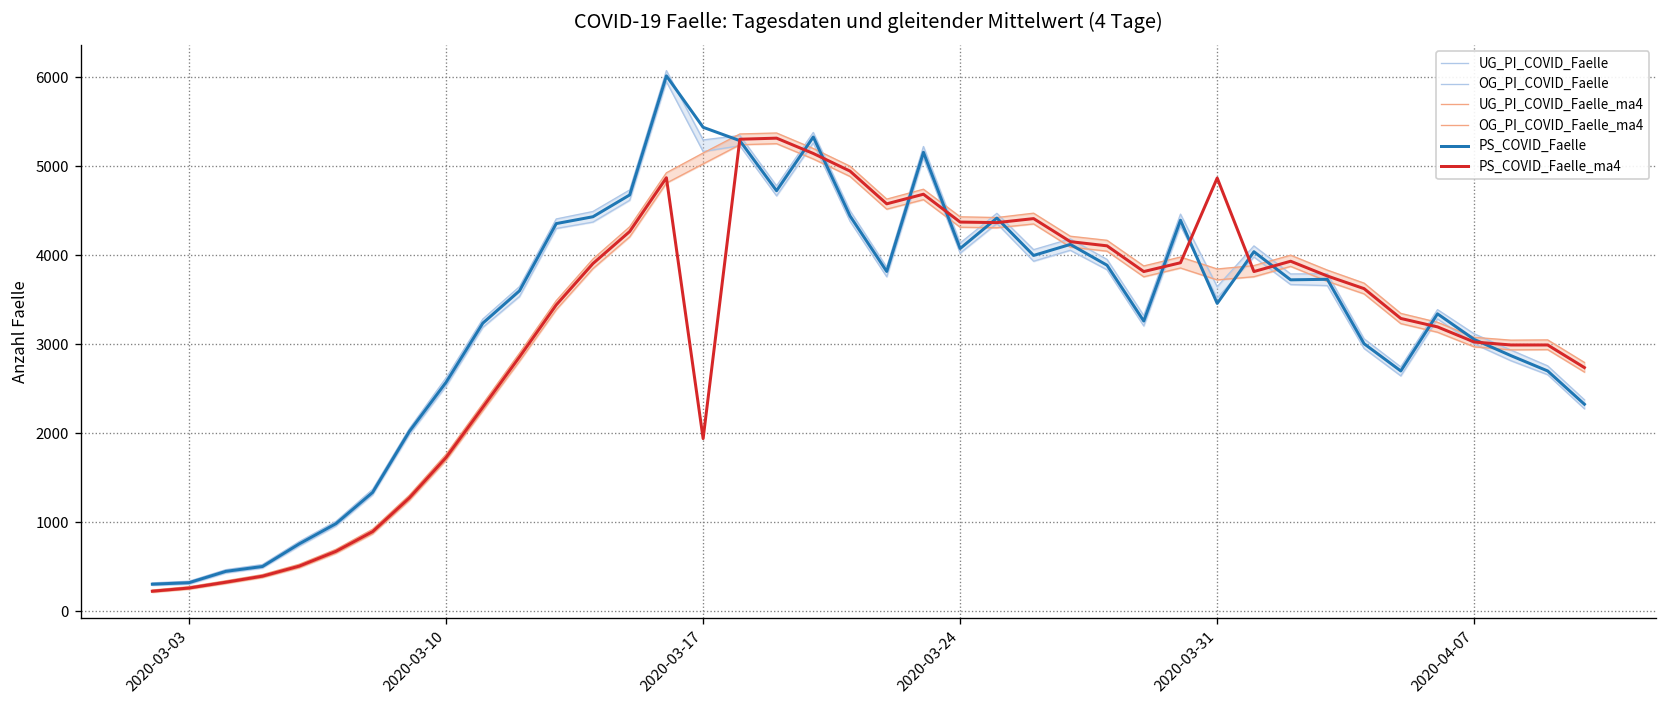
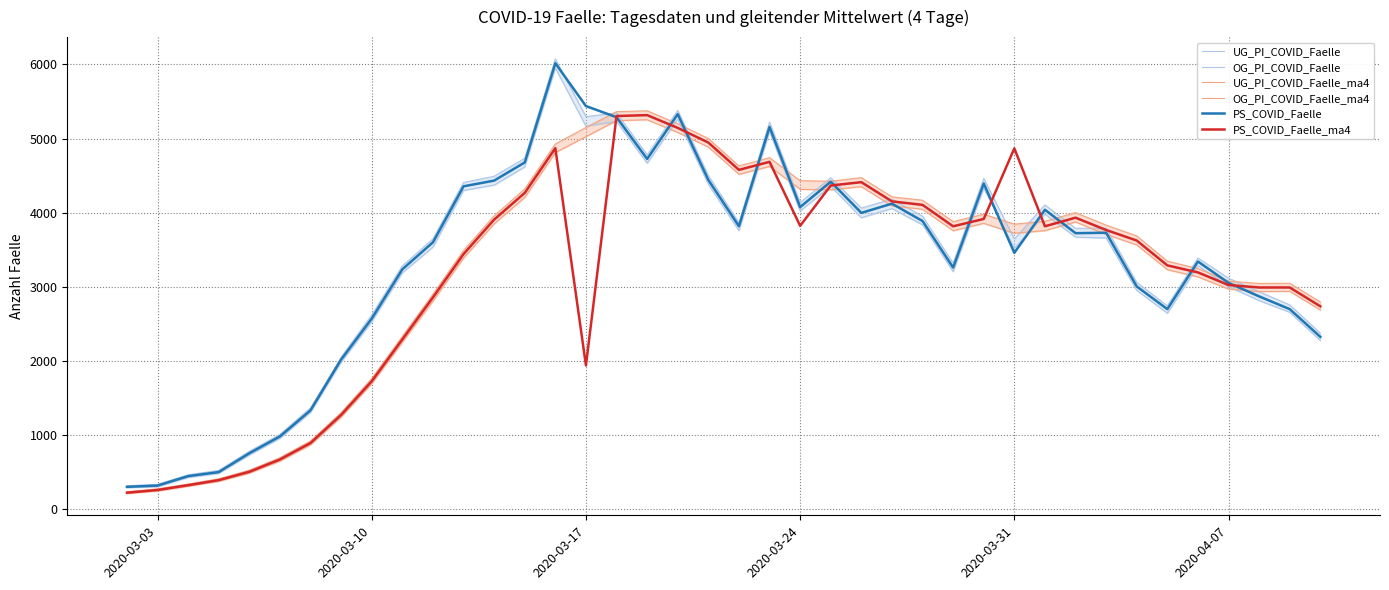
PS_COVID_Faelle_ma4, 2020-03-24: 4400 -> 3800
